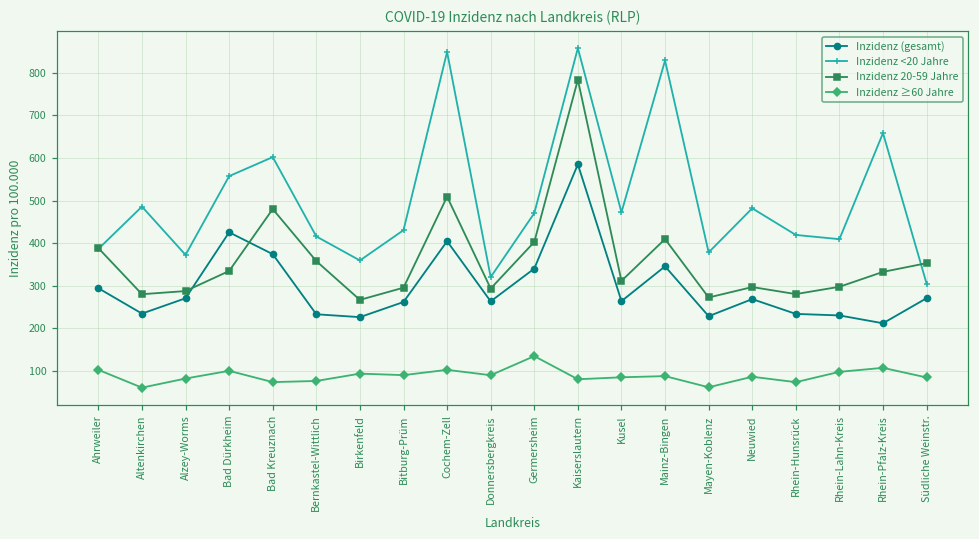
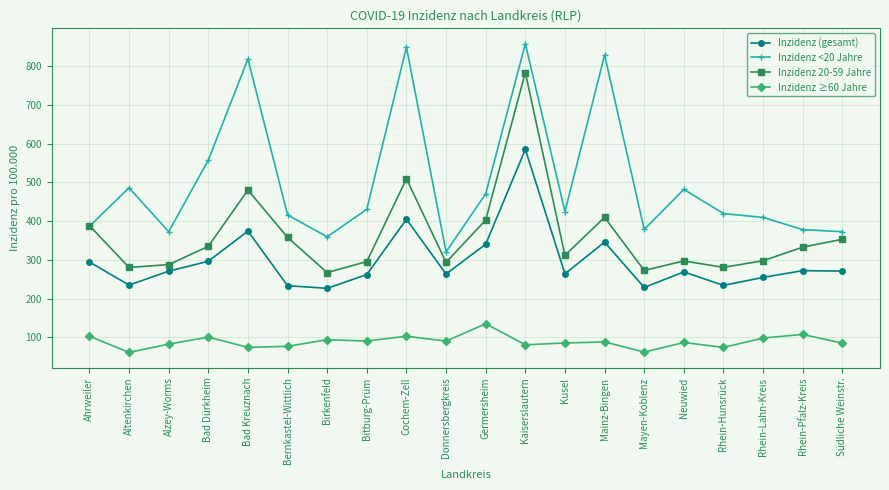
Inzidenz (gesamt), Bad Dürkheim: 430 -> 300
Inzidenz <20 Jahre, Bad Kreuznach: 600 -> 820
Inzidenz <20 Jahre, Kusel: 470 -> 420
Inzidenz (gesamt), Rhein-Lahn-Kreis: 230 -> 250
Inzidenz (gesamt), Rhein-Pfalz-Kreis: 210 -> 270
Inzidenz <20 Jahre, Rhein-Pfalz-Kreis: 660 -> 380
Inzidenz <20 Jahre, Südliche Weinstr.: 310 -> 370
